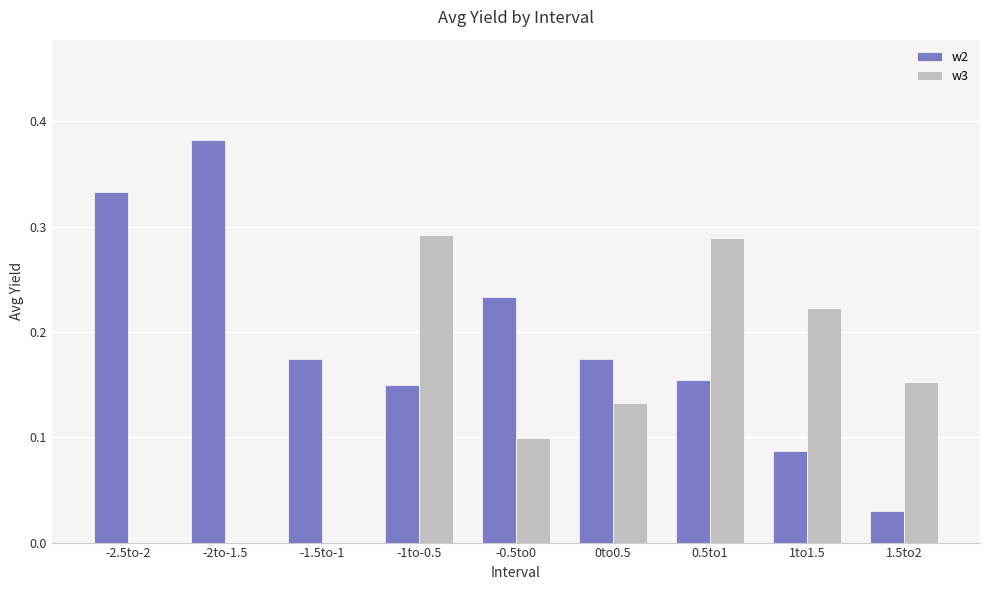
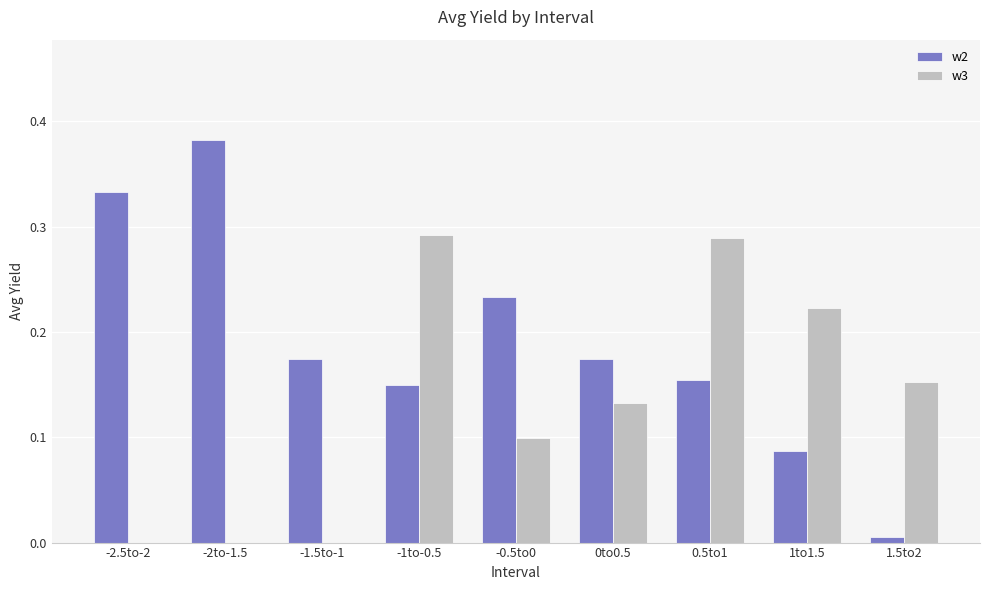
w2, 1.5to2: 0.030 -> 0.006
